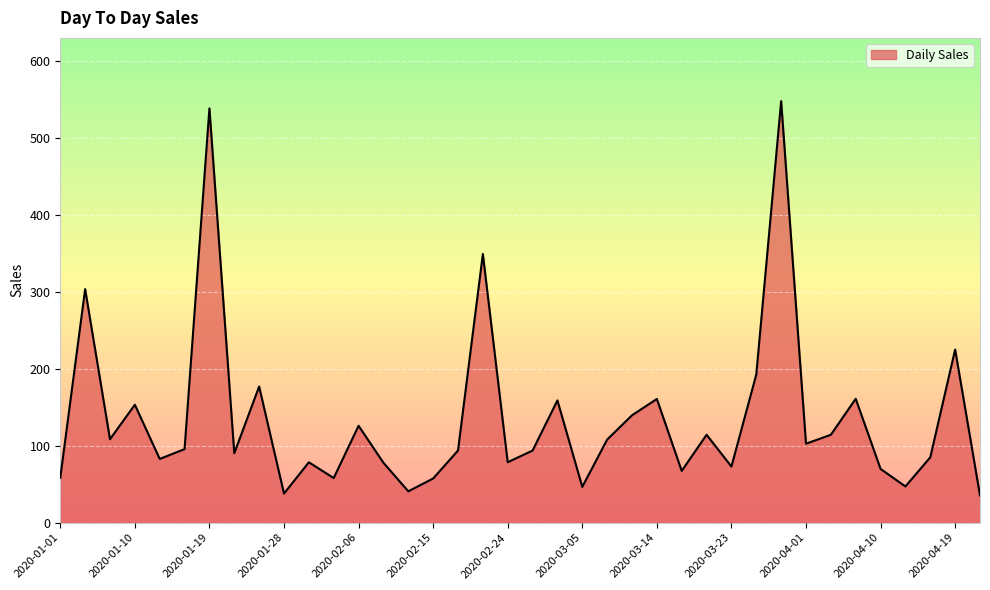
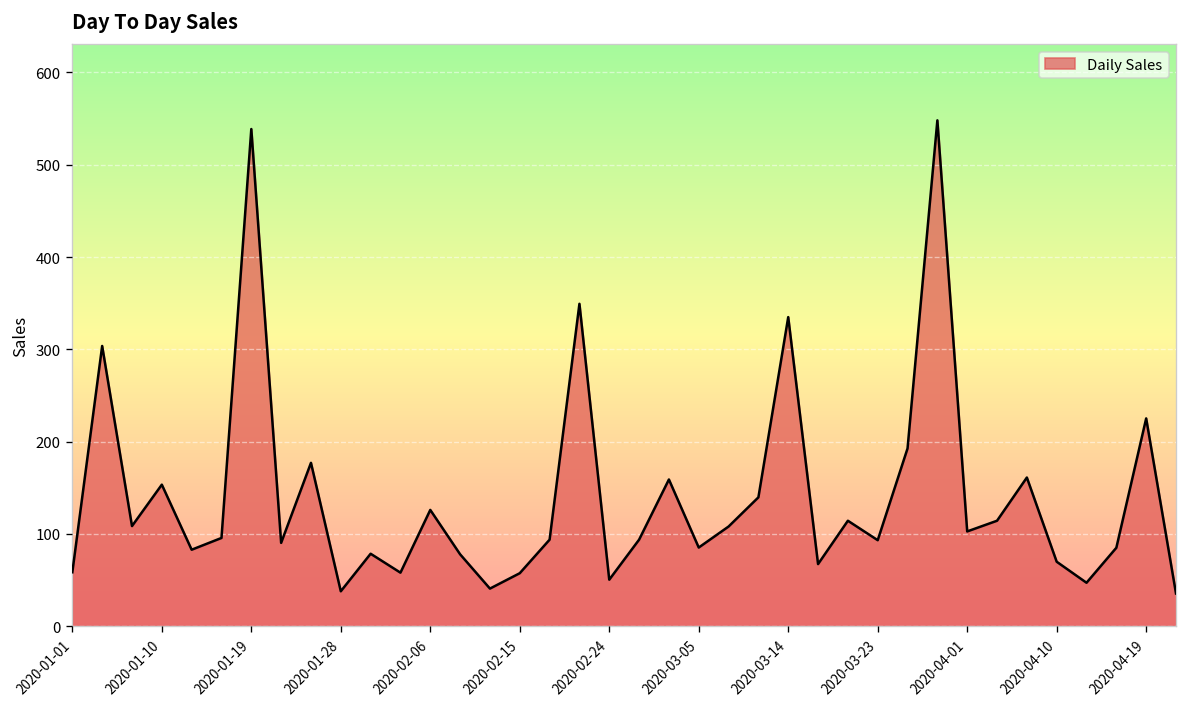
2020-02-24: 80 -> 50
2020-03-05: 50 -> 90
2020-03-14: 160 -> 330
2020-03-23: 70 -> 90
